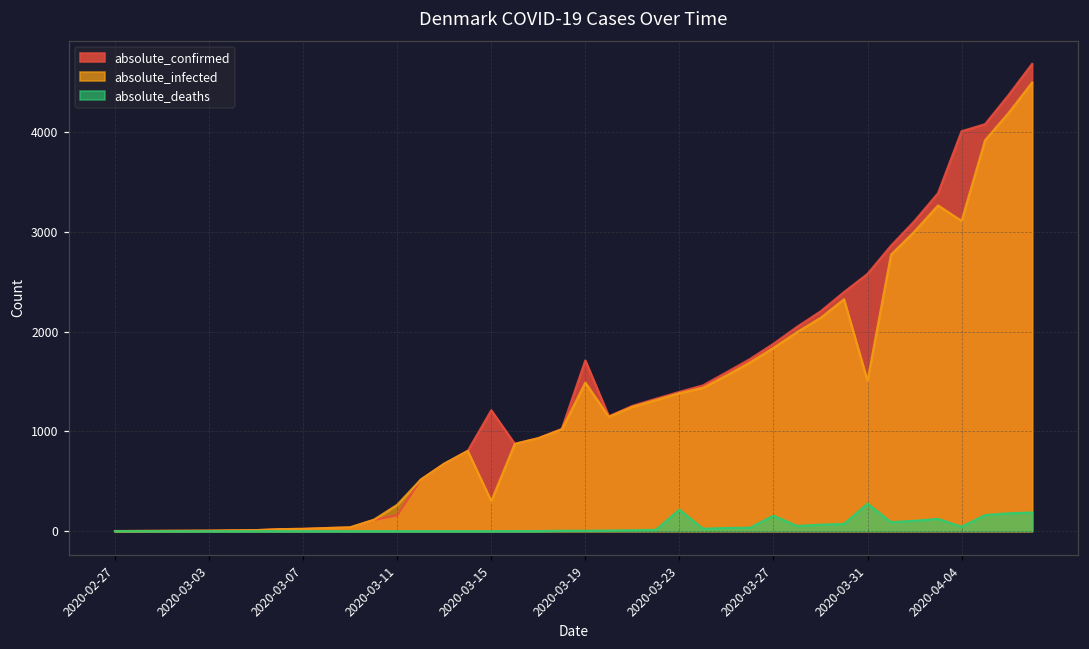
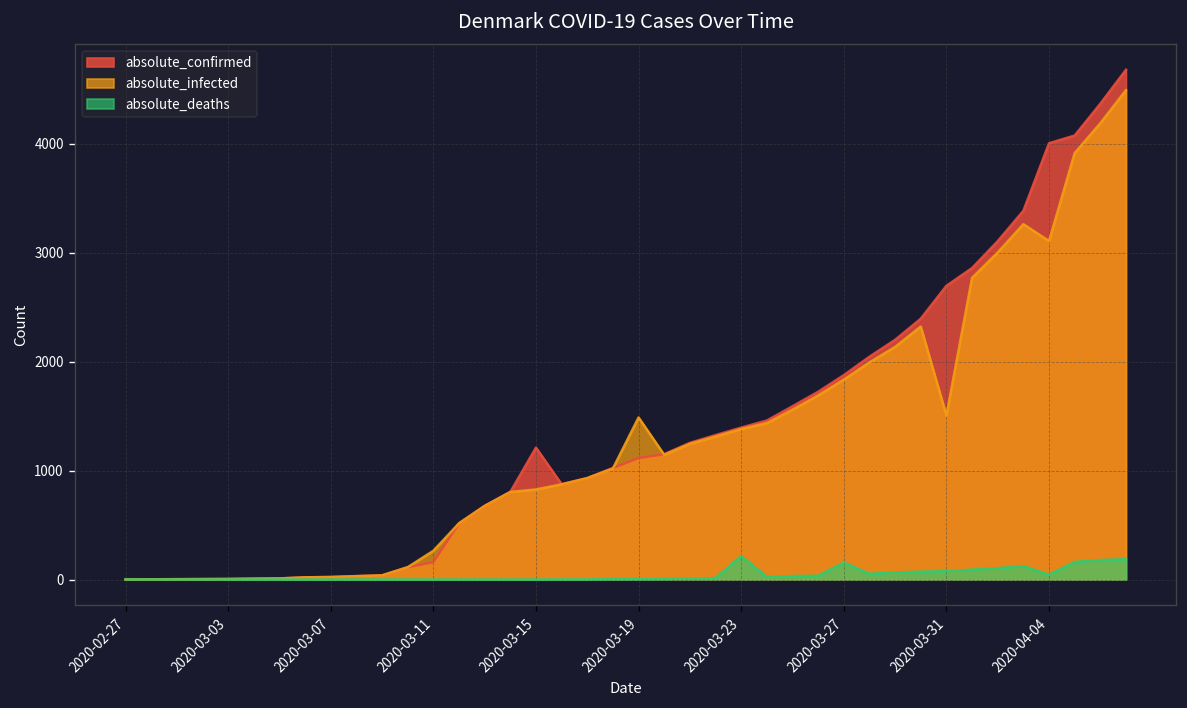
absolute_infected, 2020-03-15: 300 -> 800
absolute_confirmed, 2020-03-19: 1700 -> 1100
absolute_confirmed, 2020-03-31: 2600 -> 2700
absolute_deaths, 2020-03-31: 300 -> 100
